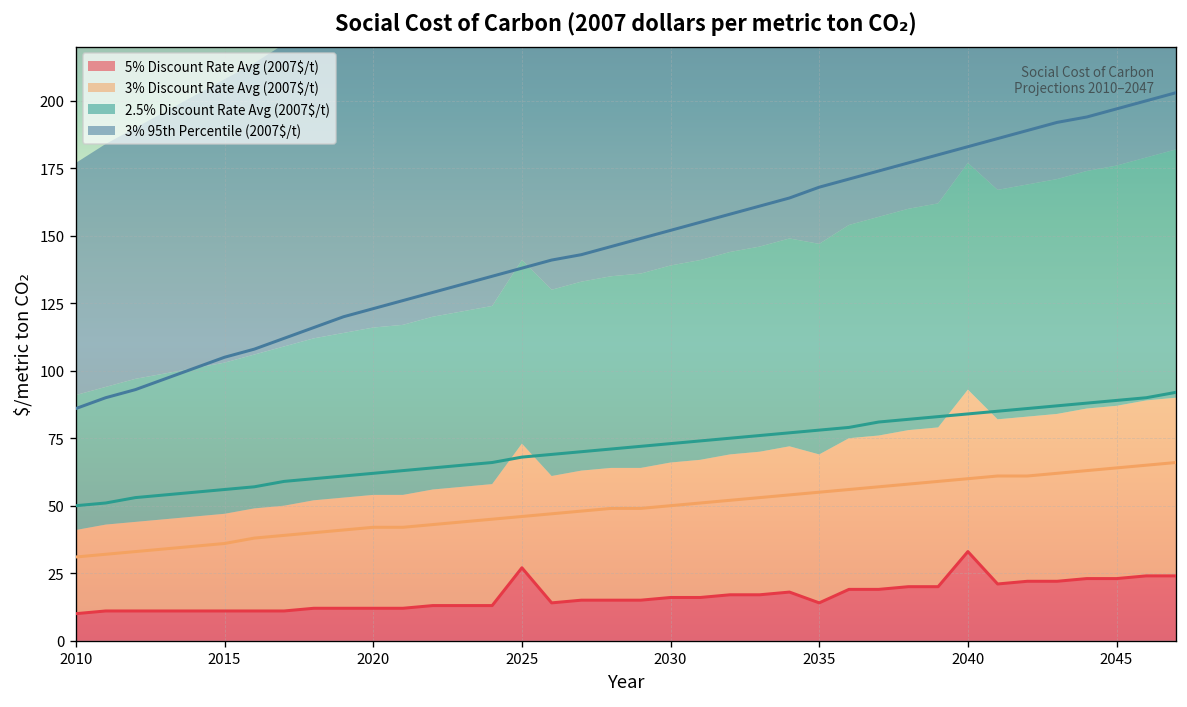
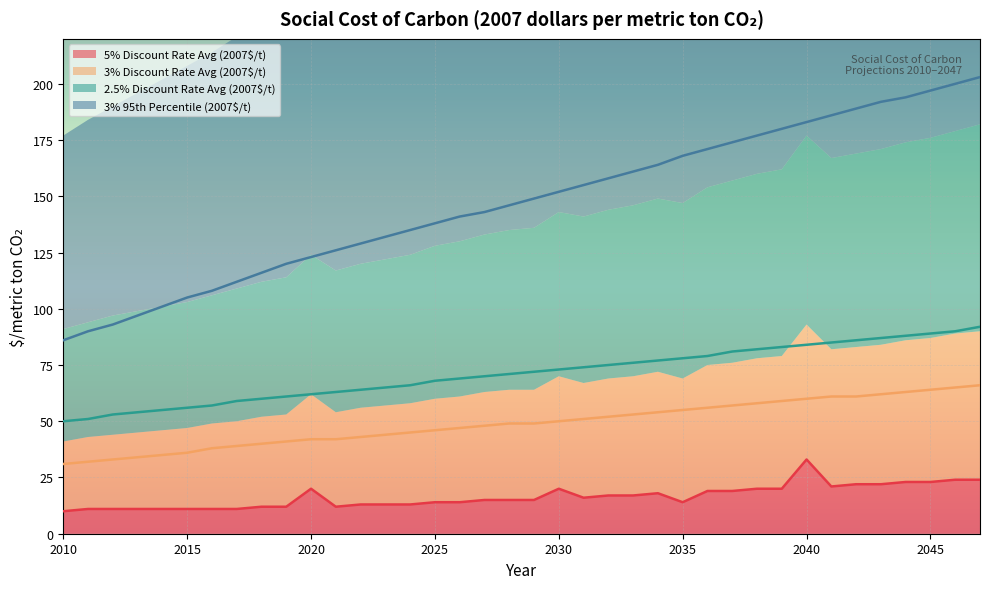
5% Discount Rate Avg (2007$/t), 2020: 12 -> 20
5% Discount Rate Avg (2007$/t), 2025: 27 -> 14
5% Discount Rate Avg (2007$/t), 2030: 16 -> 20
